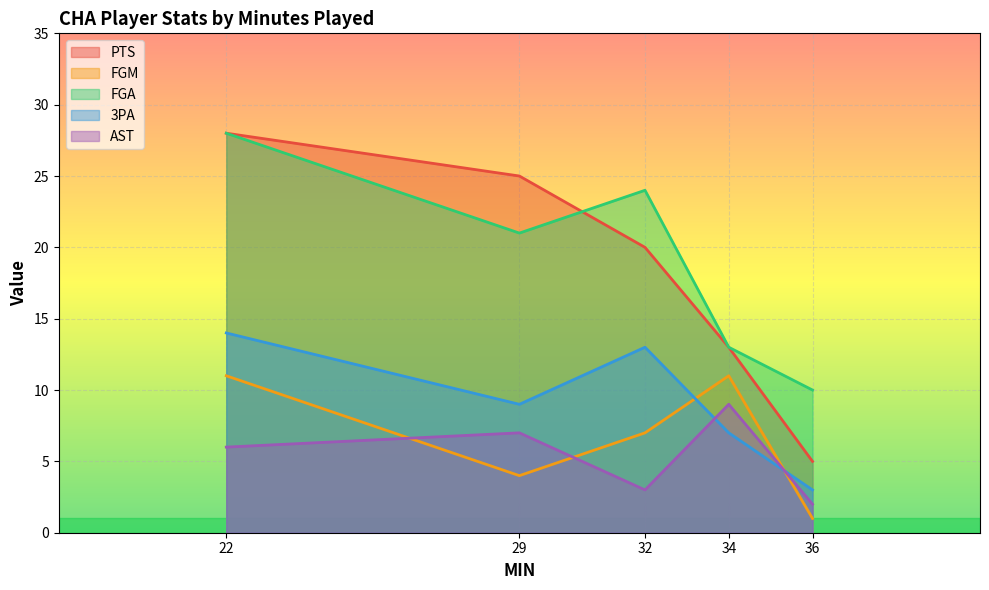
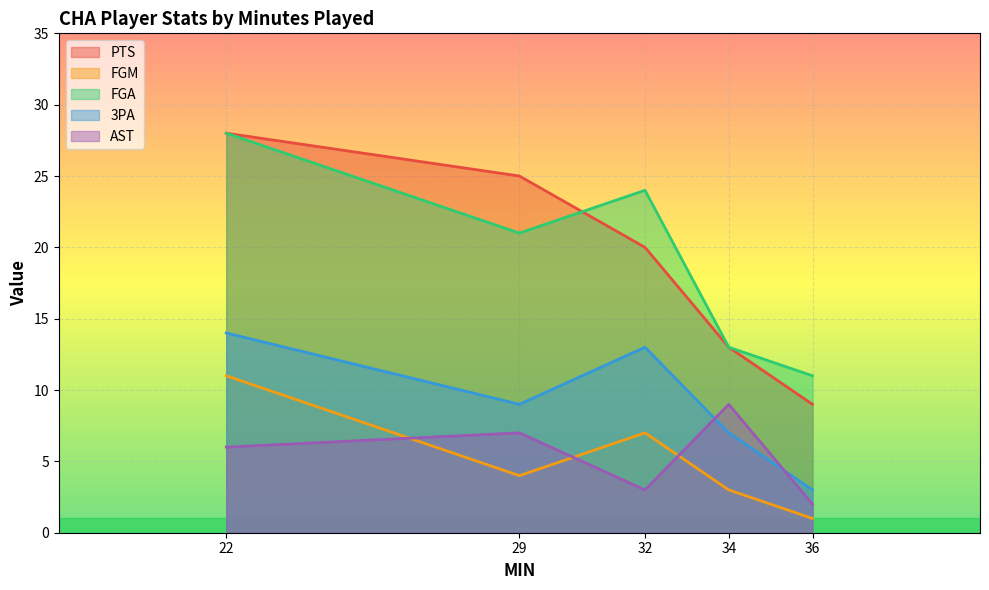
FGM, 34: 11 -> 3
PTS, 36: 5 -> 9
FGA, 36: 10 -> 11
